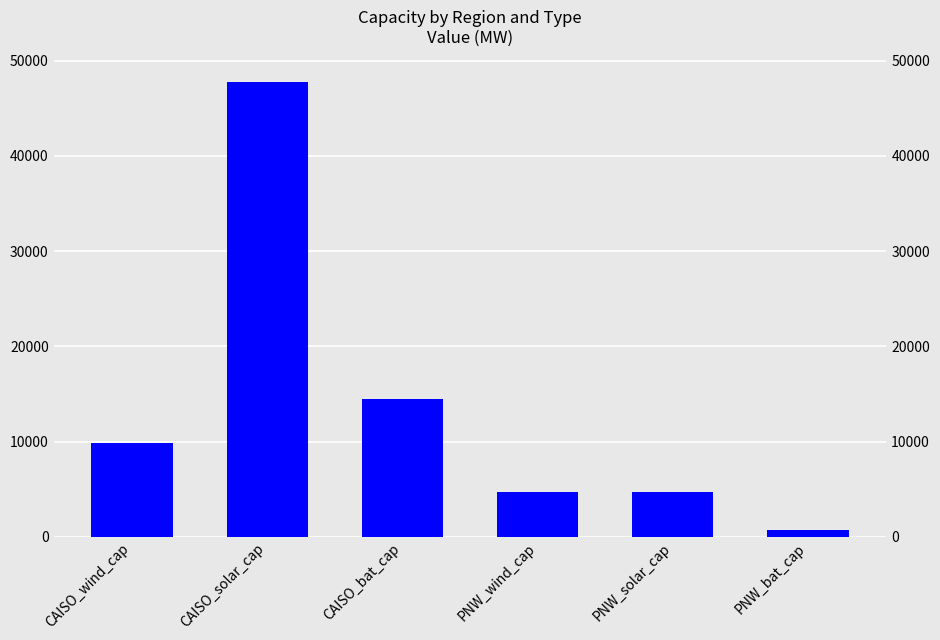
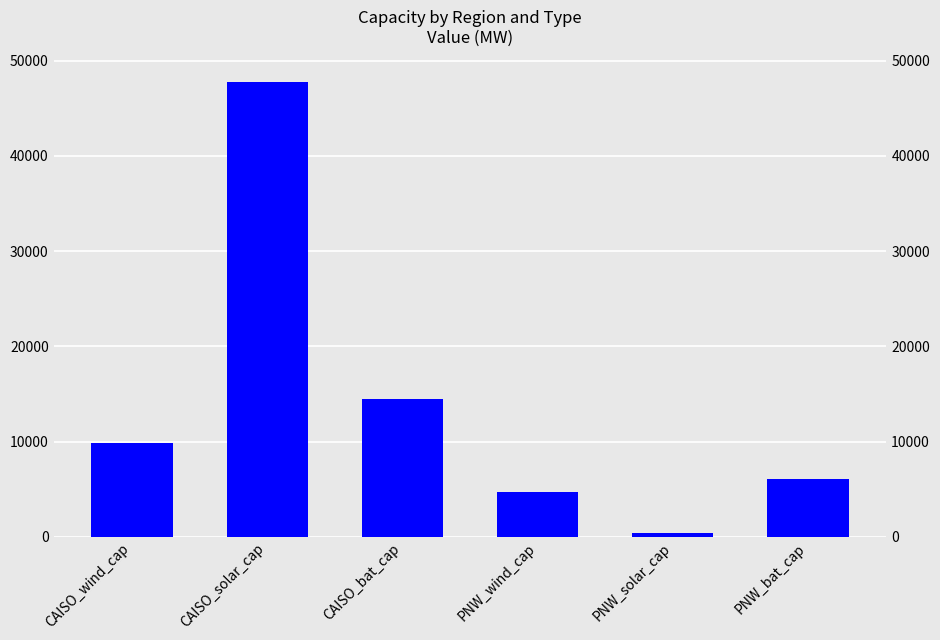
PNW_solar_cap: 5000 -> 0
PNW_bat_cap: 1000 -> 6000
